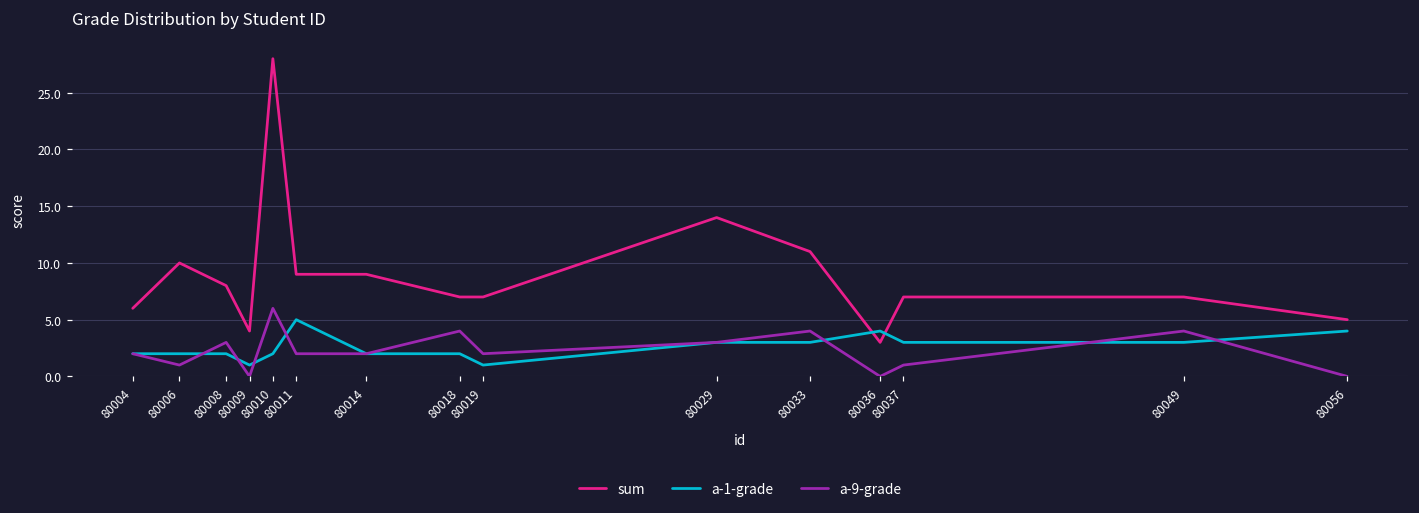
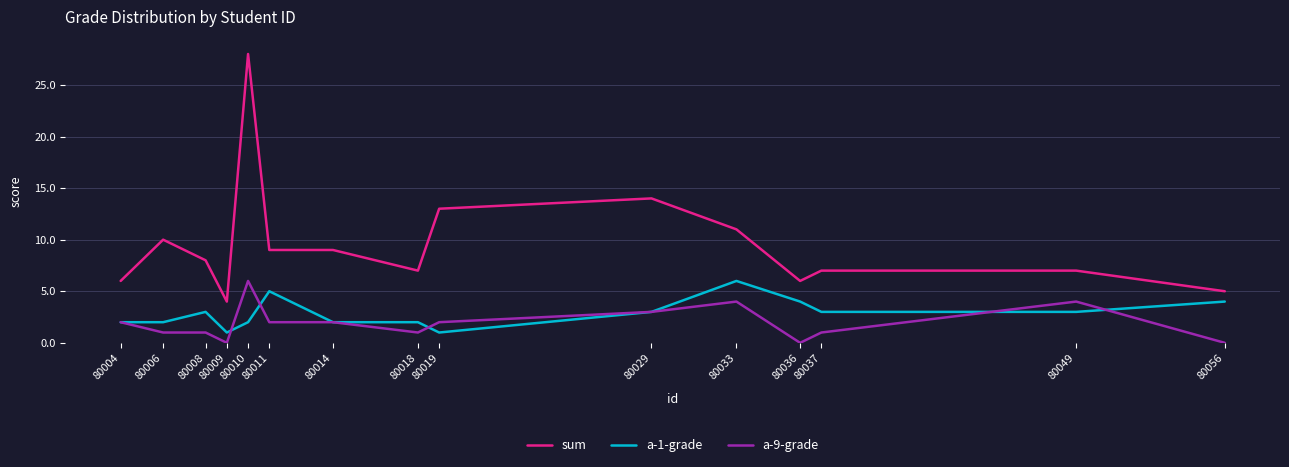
a-1-grade, 80008: 2 -> 3
a-9-grade, 80008: 3 -> 1
a-9-grade, 80018: 4 -> 1
sum, 80019: 7 -> 13
a-1-grade, 80033: 3 -> 6
sum, 80036: 3 -> 6
